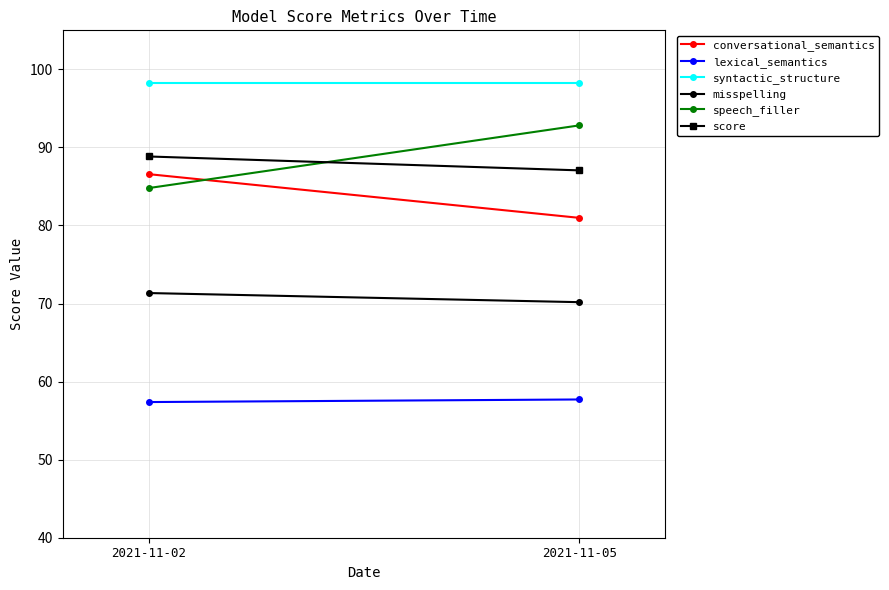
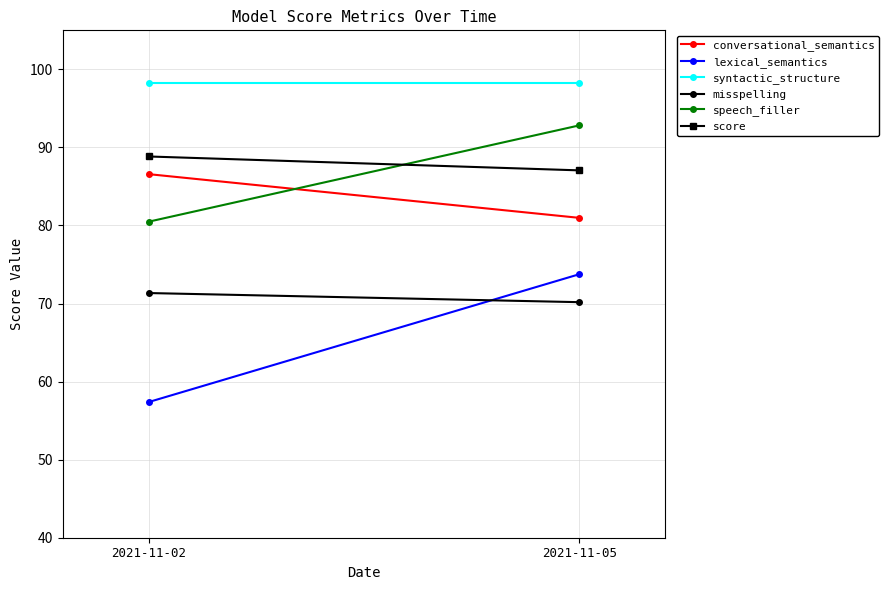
speech_filler, 2021-11-02: 85 -> 80
lexical_semantics, 2021-11-05: 58 -> 74
